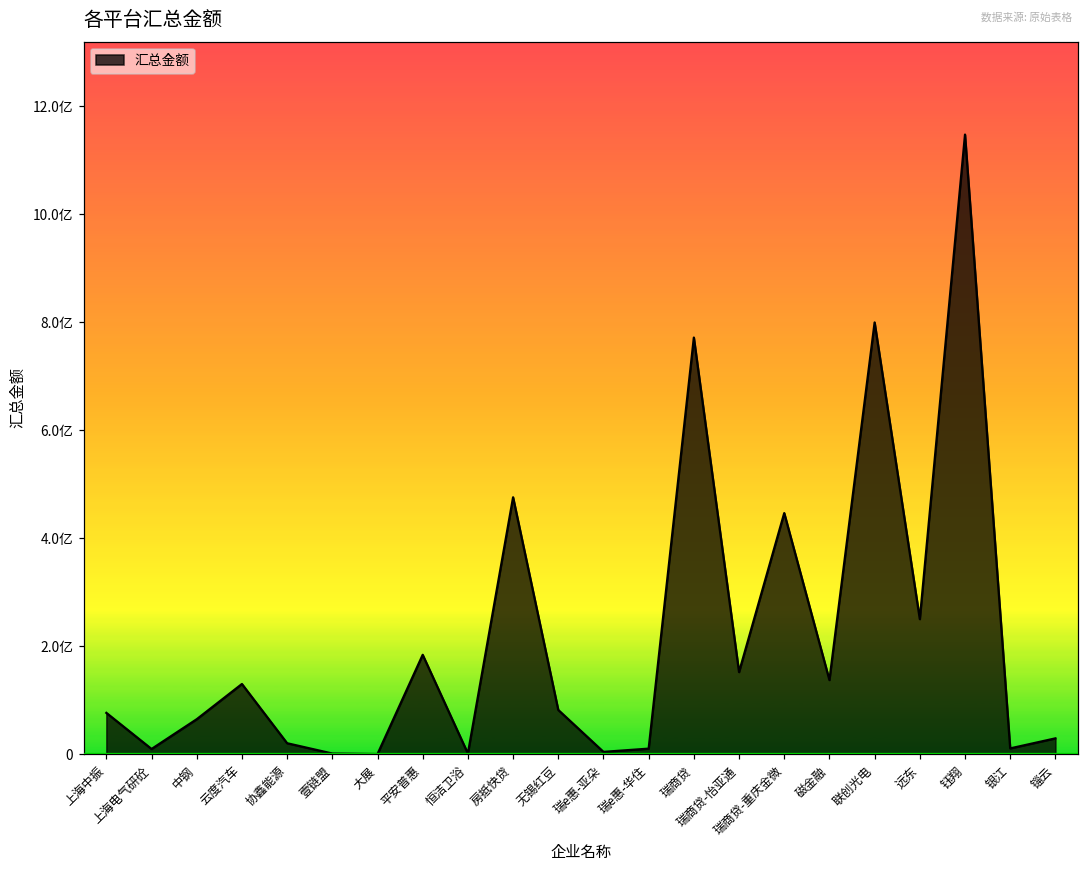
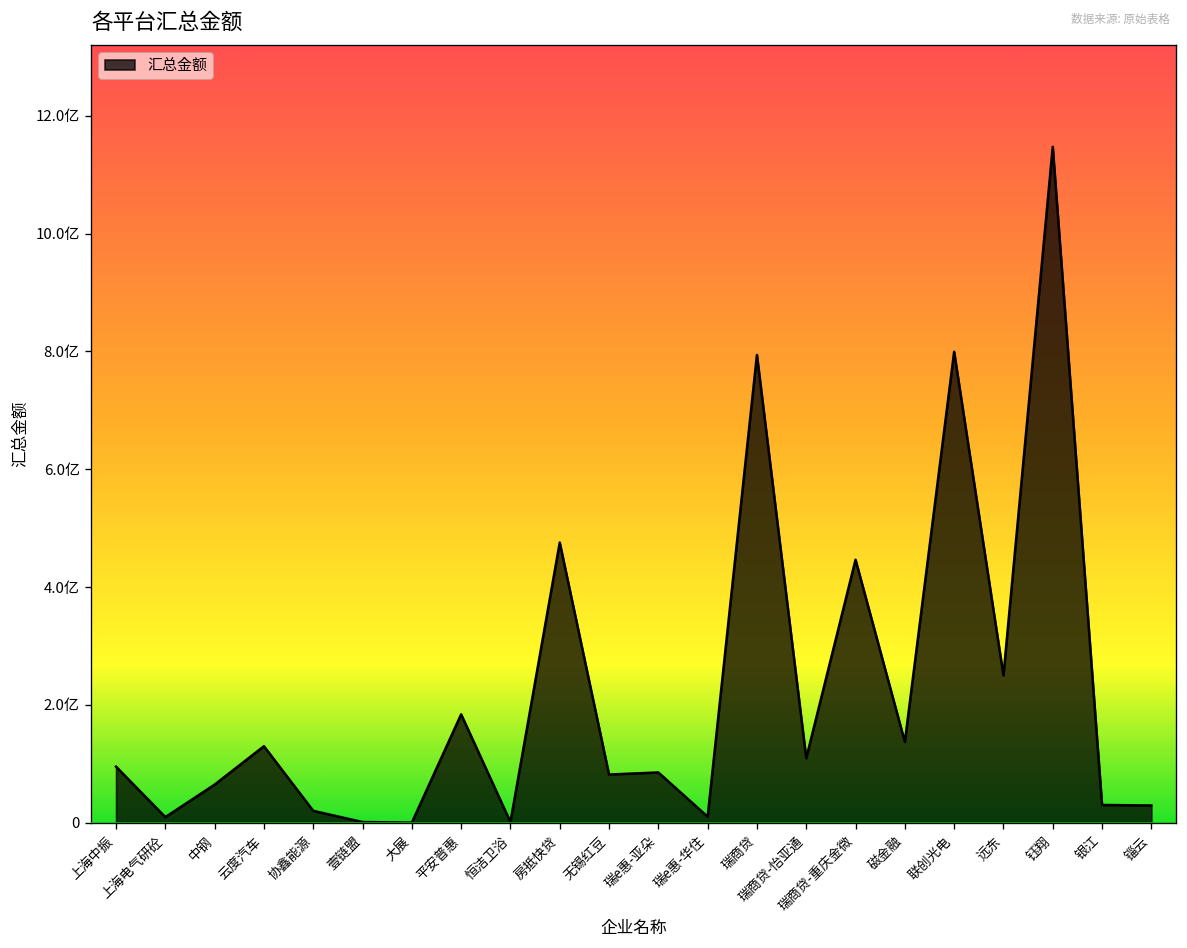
上海中振: 0.8亿 -> 1.0亿
瑞e惠-亚朵: 0.0亿 -> 0.9亿
瑞商贷: 7.7亿 -> 7.9亿
瑞商贷-怡亚通: 1.5亿 -> 1.1亿
银江: 0.1亿 -> 0.3亿
